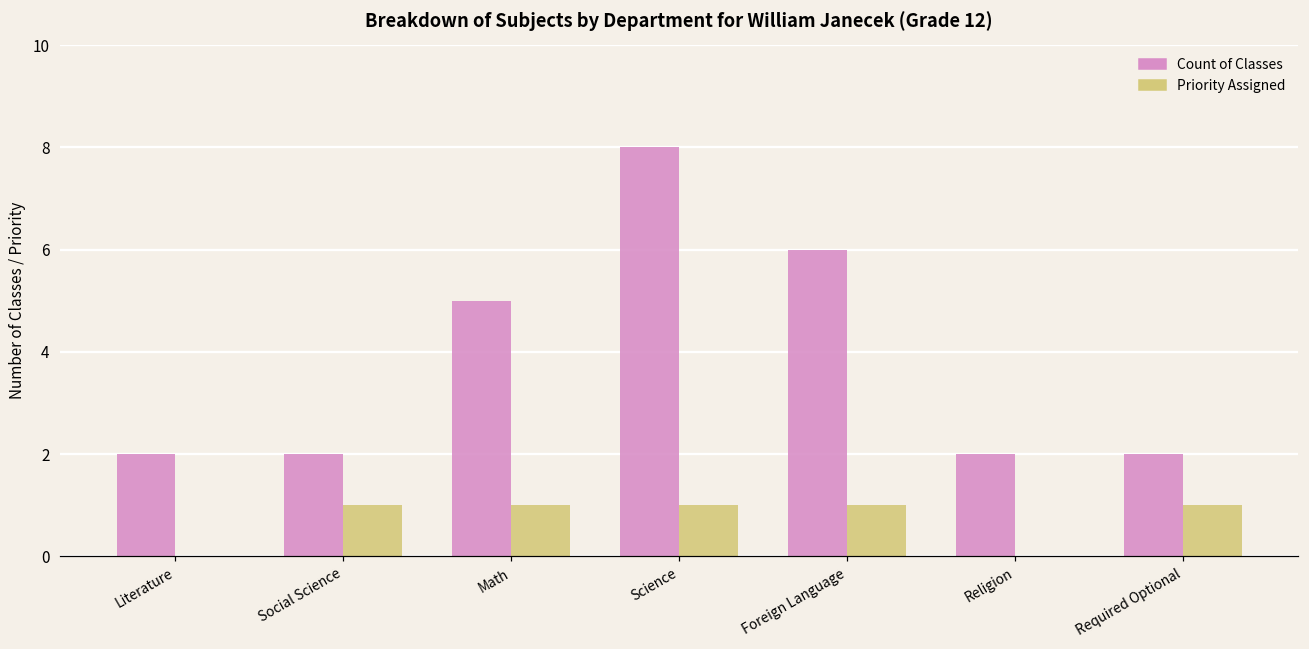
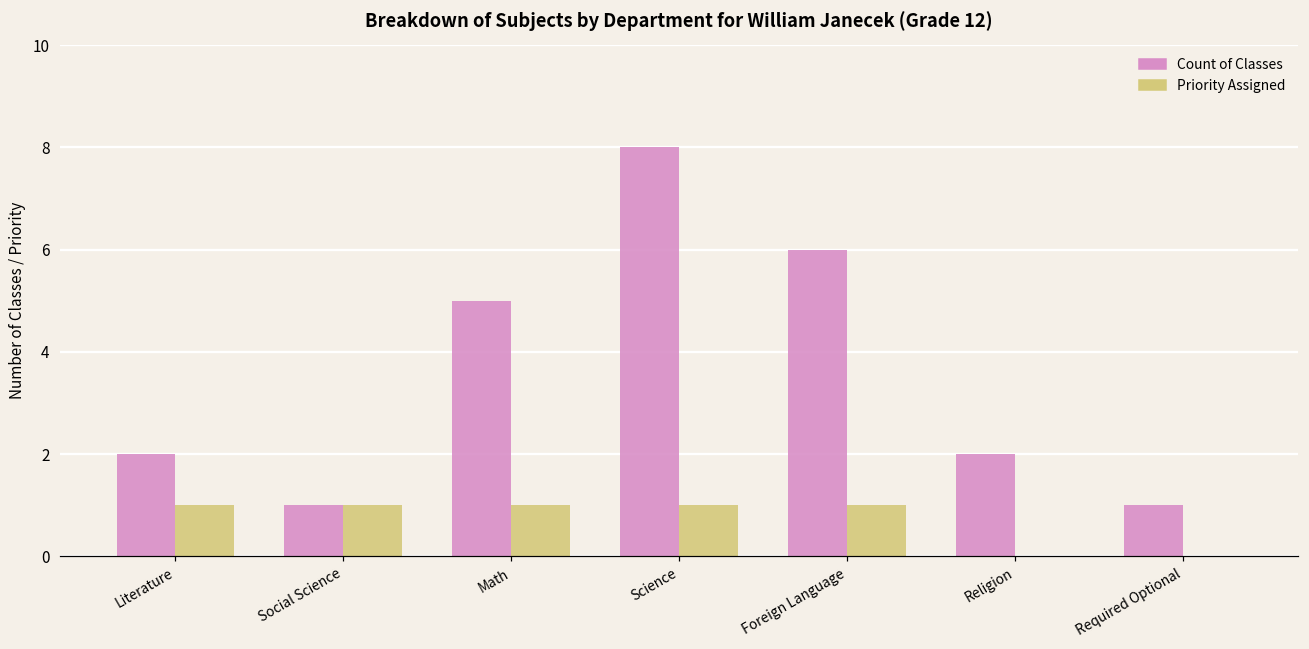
Priority Assigned, Literature: 0 -> 1
Count of Classes, Social Science: 2 -> 1
Count of Classes, Required Optional: 2 -> 1
Priority Assigned, Required Optional: 1 -> 0
